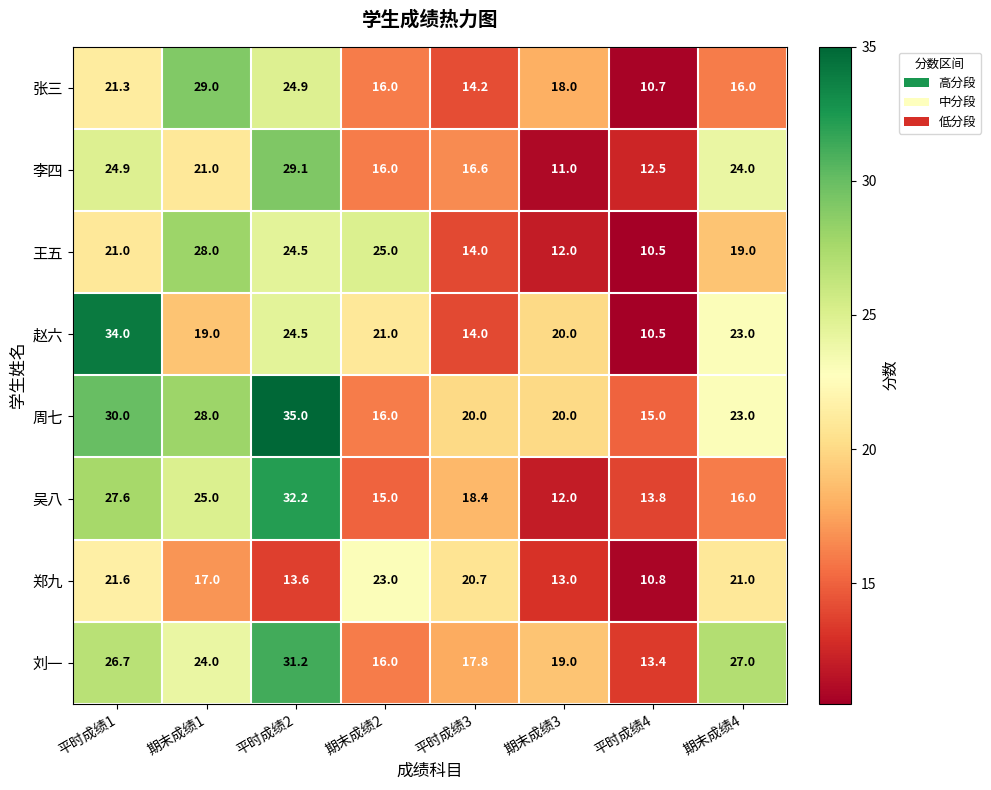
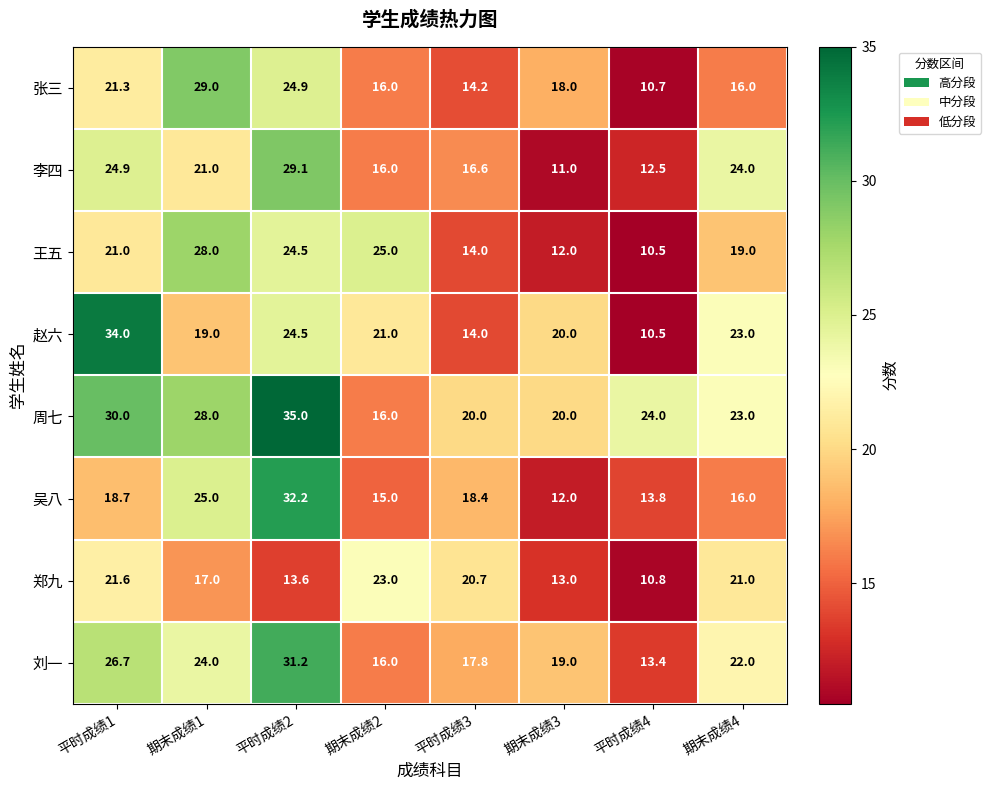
周七, 平时成绩4: 15.0 -> 24.0
吴八, 平时成绩1: 27.6 -> 18.7
刘一, 期末成绩4: 27.0 -> 22.0
